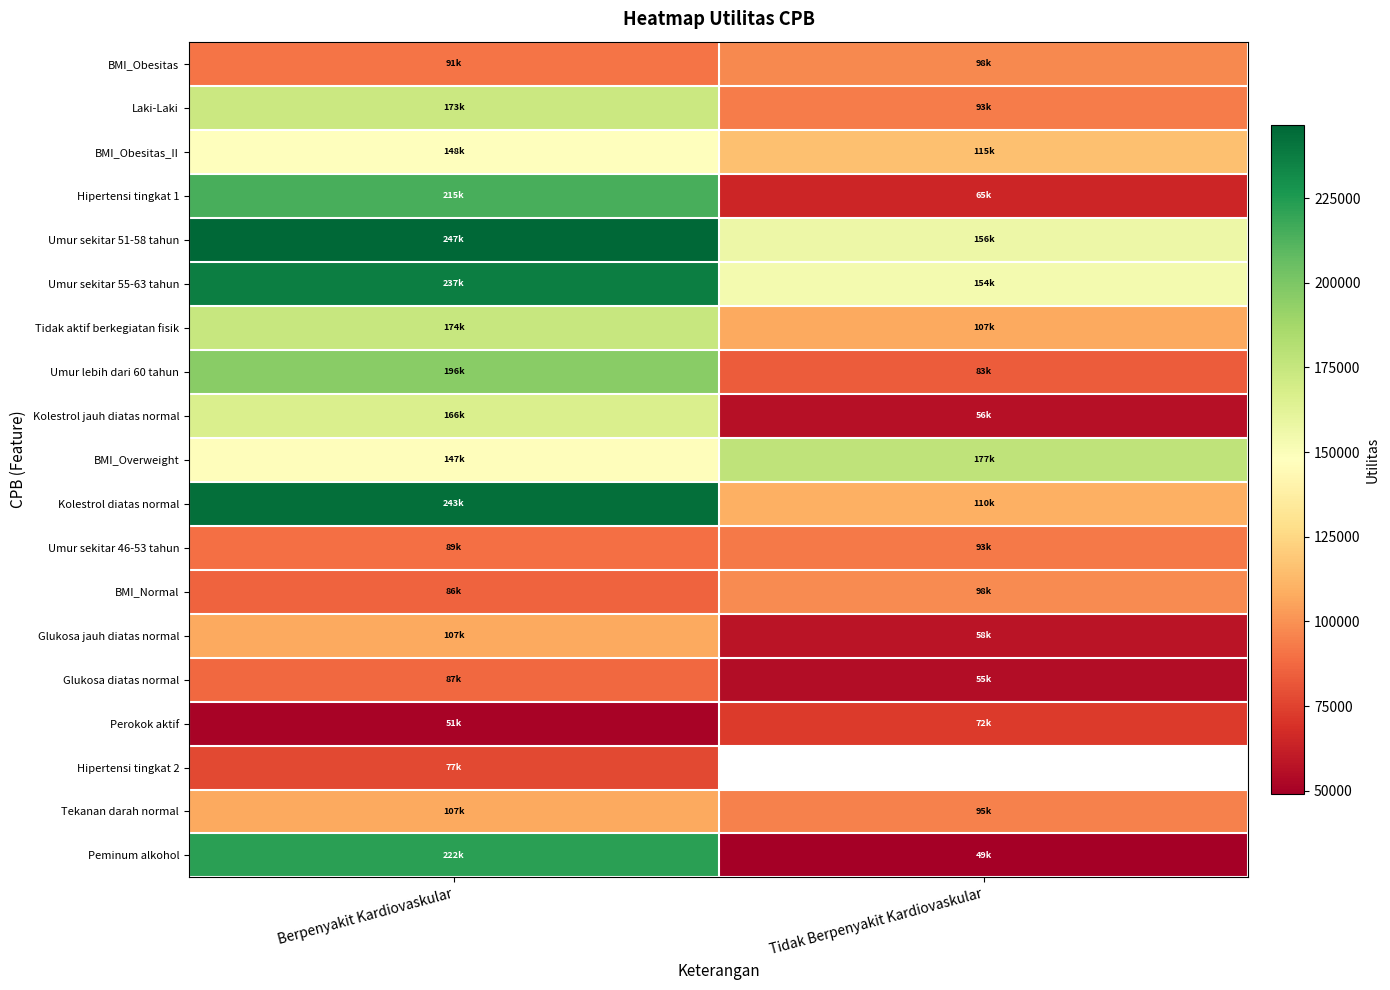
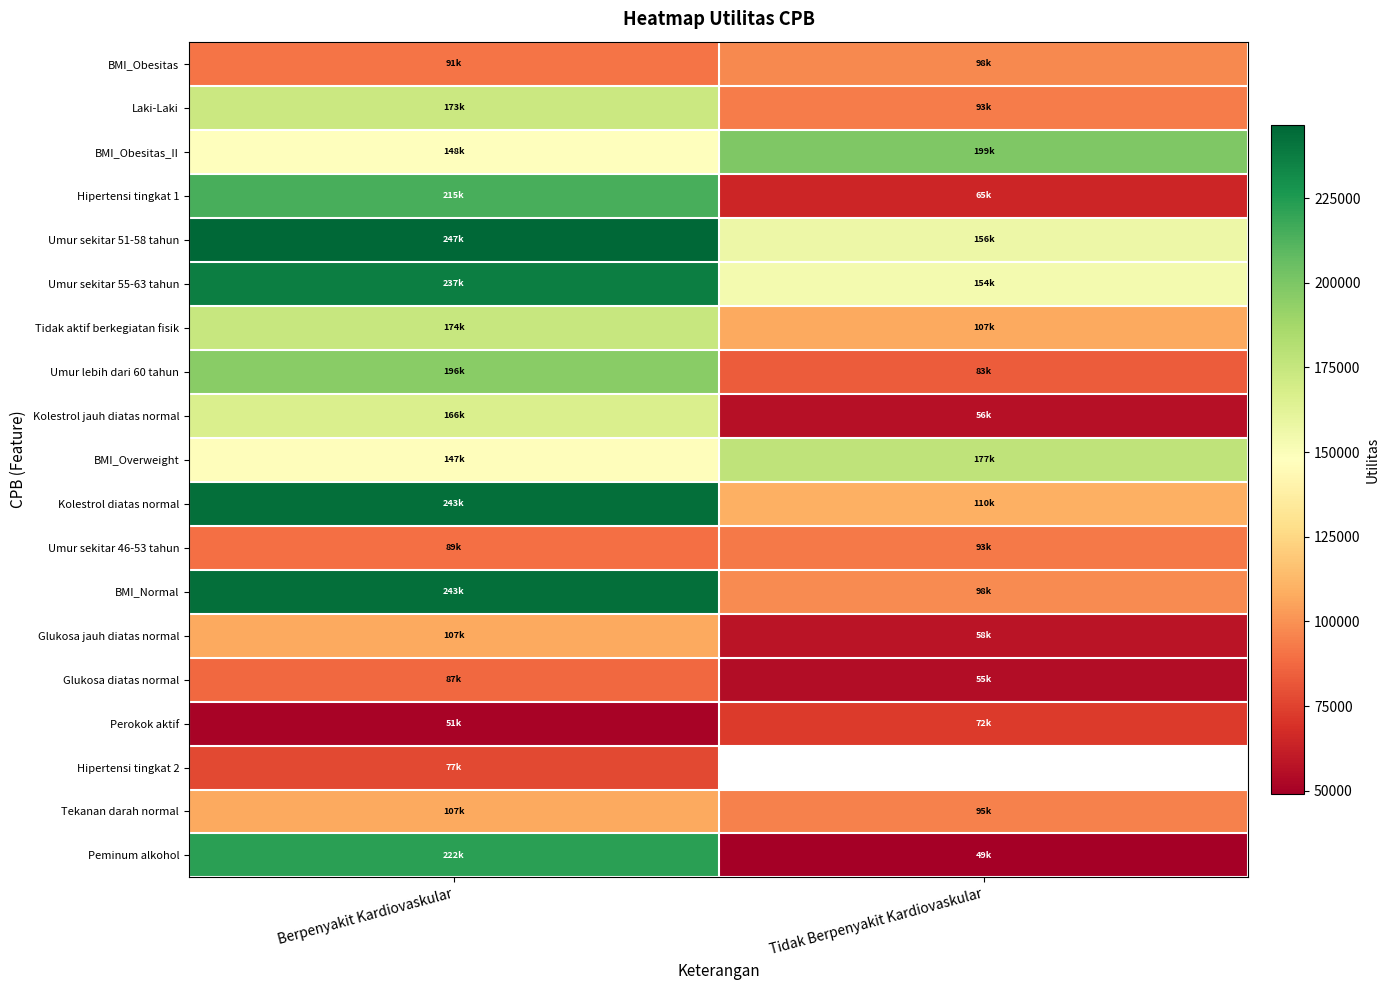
BMI_Obesitas_II, Tidak Berpenyakit Kardiovaskular: 115k -> 199k
BMI_Normal, Berpenyakit Kardiovaskular: 86k -> 243k
